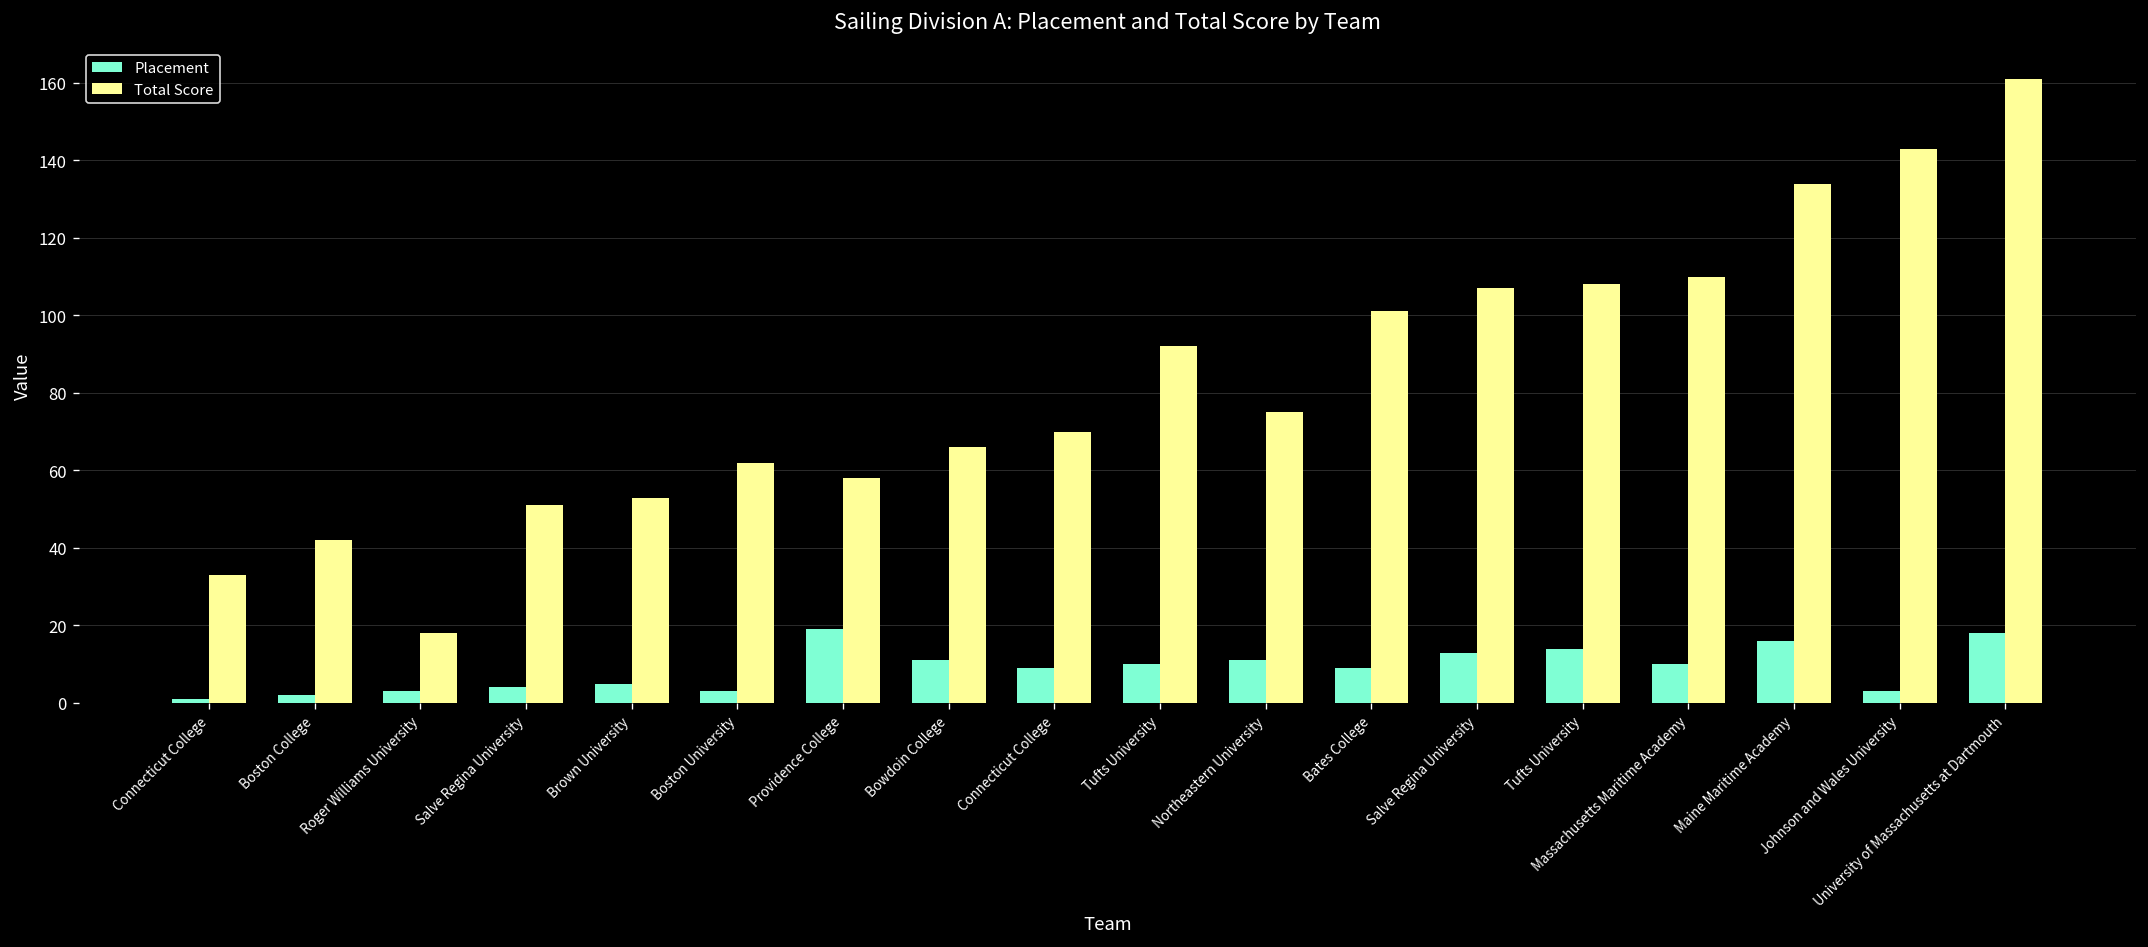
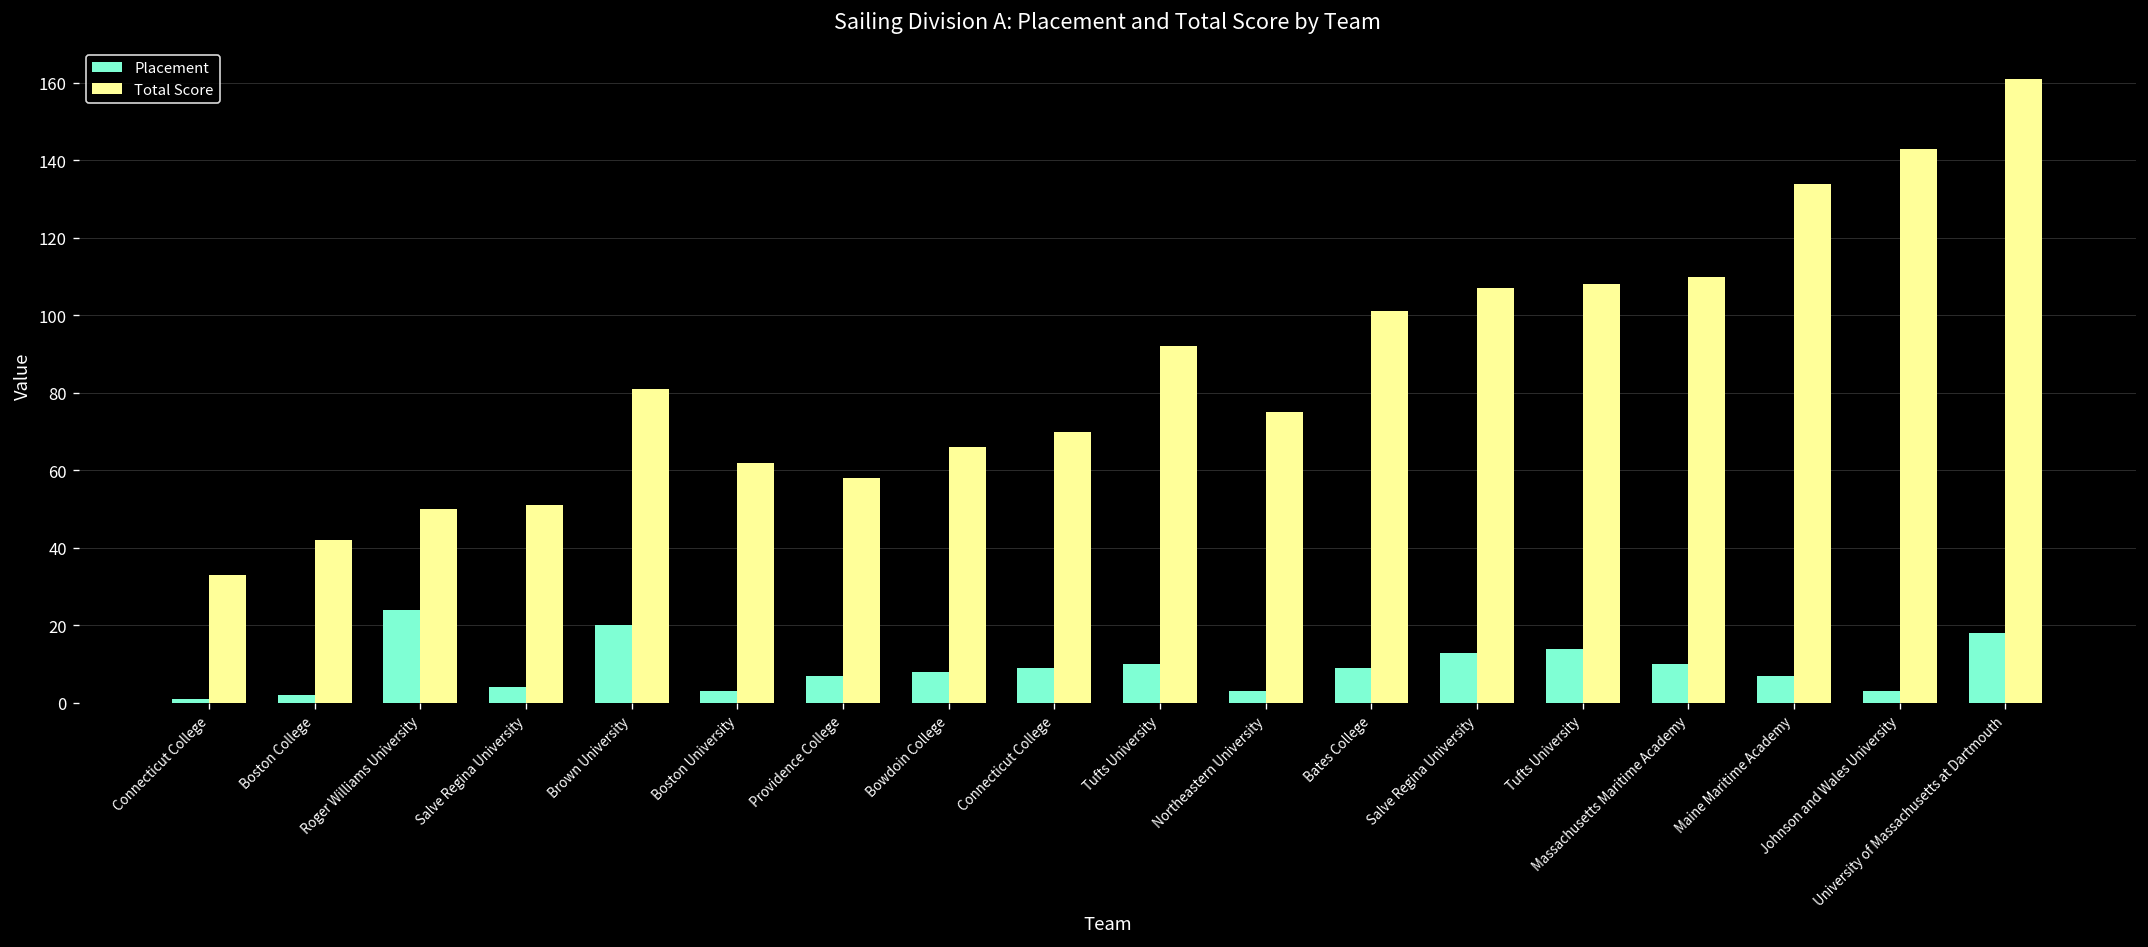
Placement, Roger Williams University: 3 -> 24
Total Score, Roger Williams University: 18 -> 50
Placement, Brown University: 5 -> 20
Total Score, Brown University: 53 -> 81
Placement, Providence College: 19 -> 7
Placement, Bowdoin College: 11 -> 8
Placement, Northeastern University: 11 -> 3
Placement, Maine Maritime Academy: 16 -> 7
